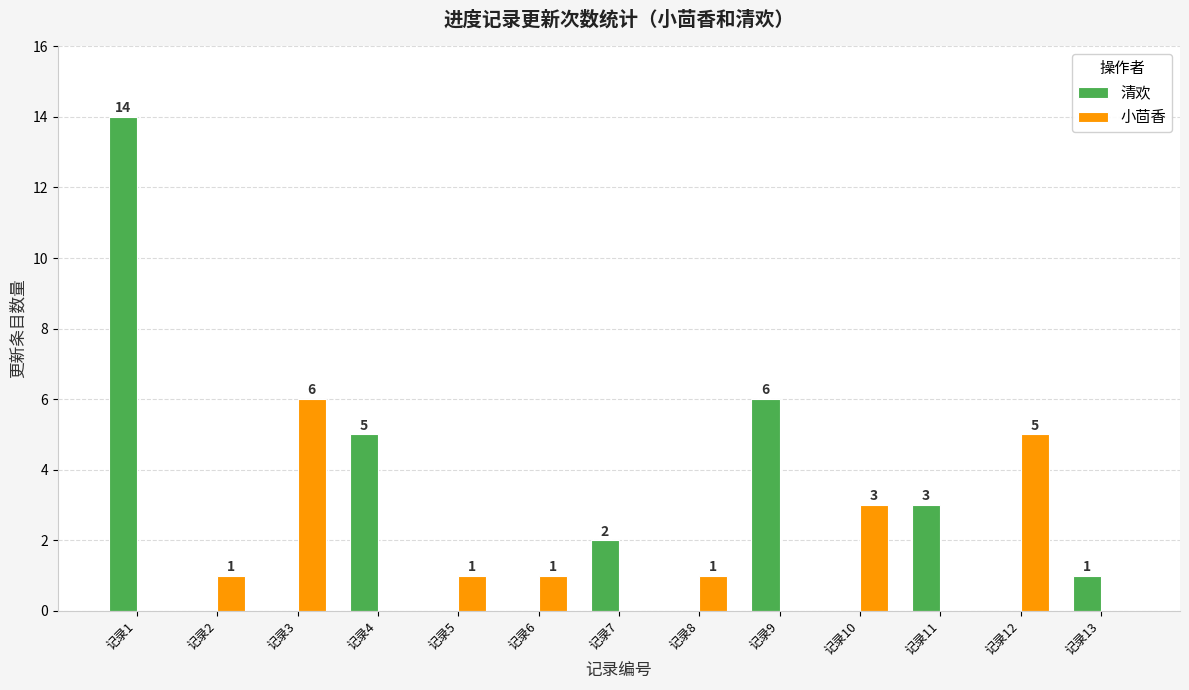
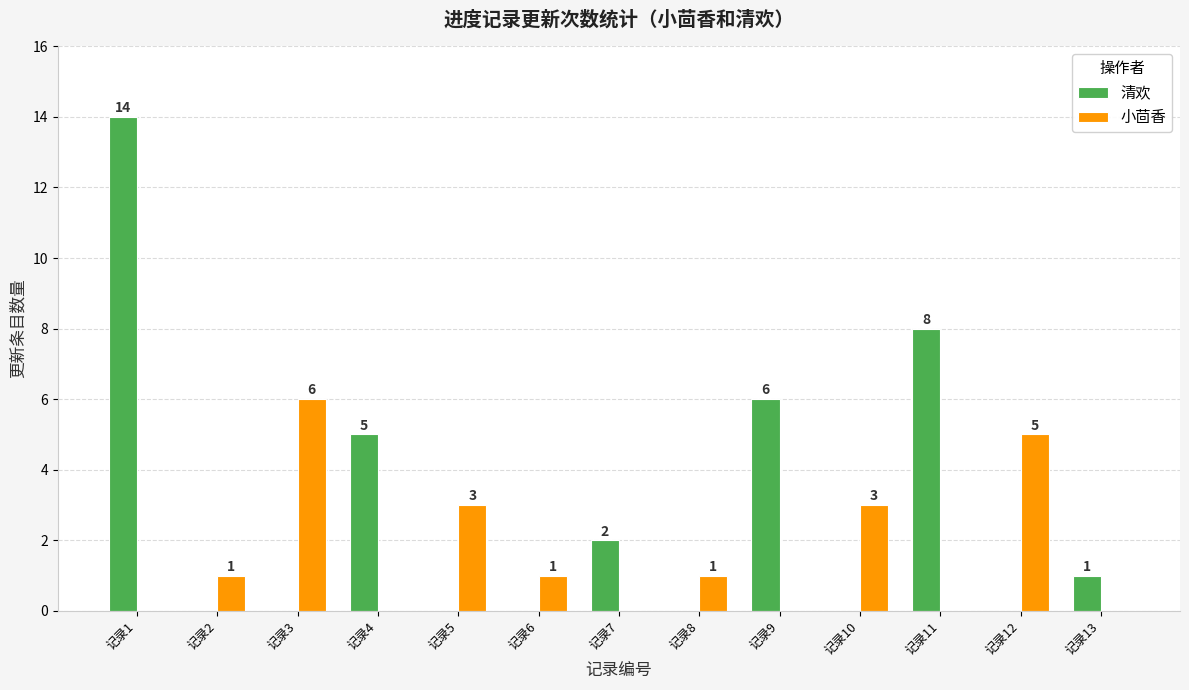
小茴香, 记录5: 1 -> 3
清欢, 记录11: 3 -> 8
